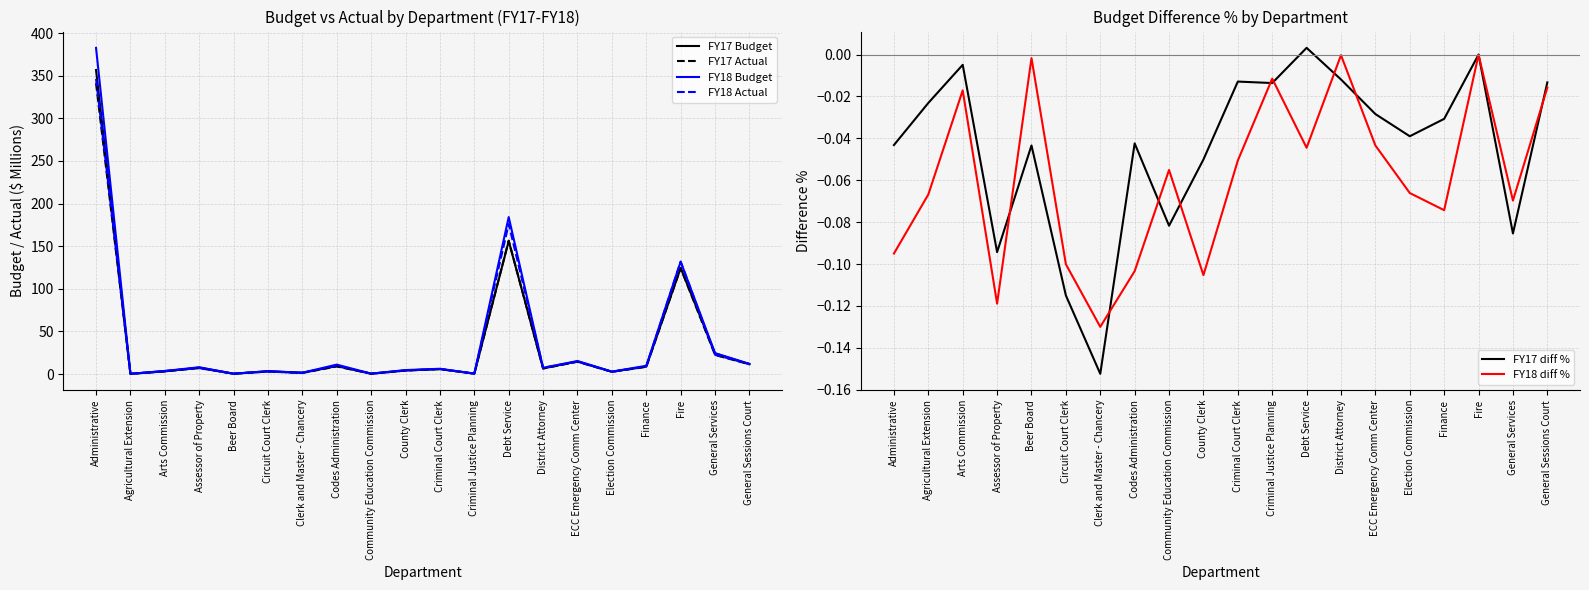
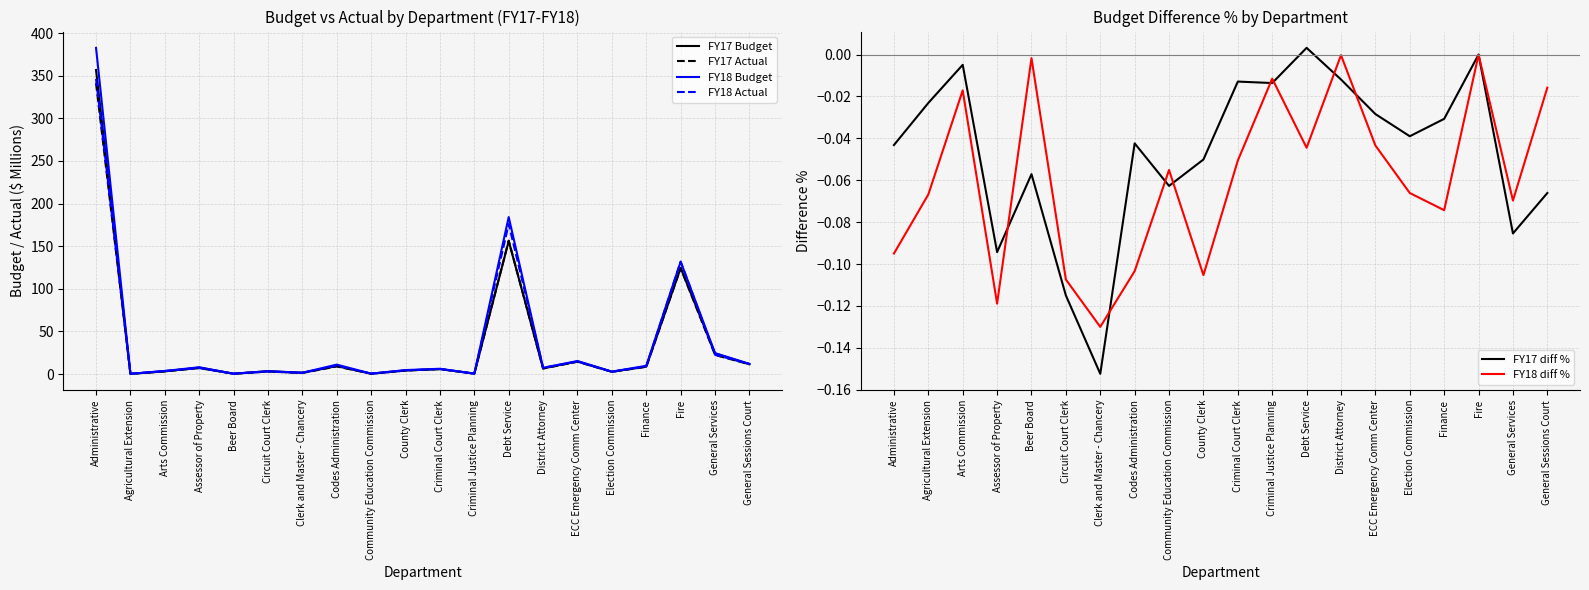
Budget Difference % by Department, FY17 diff %, Beer Board: -0.043 -> -0.057
Budget Difference % by Department, FY18 diff %, Circuit Court Clerk: -0.100 -> -0.107
Budget Difference % by Department, FY17 diff %, Community Education Commission: -0.082 -> -0.063
Budget Difference % by Department, FY17 diff %, General Sessions Court: -0.013 -> -0.066
